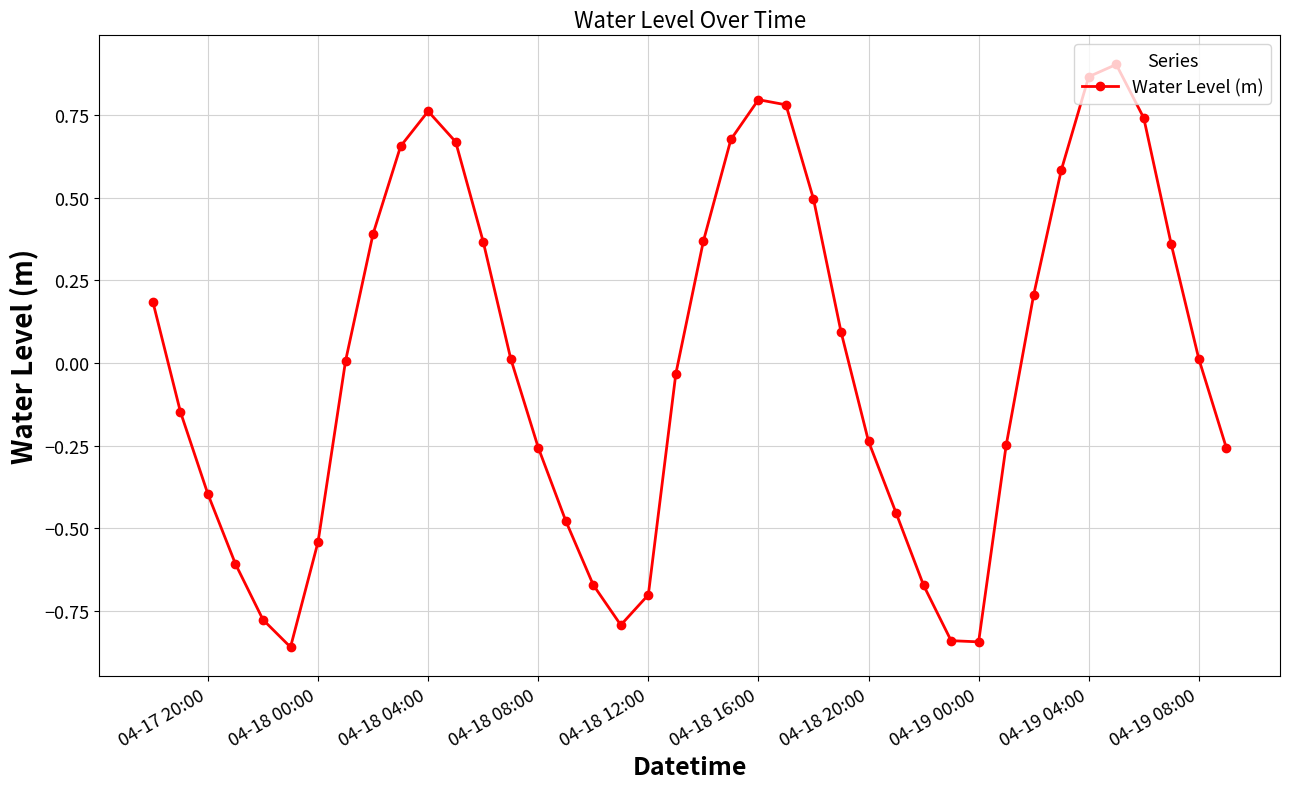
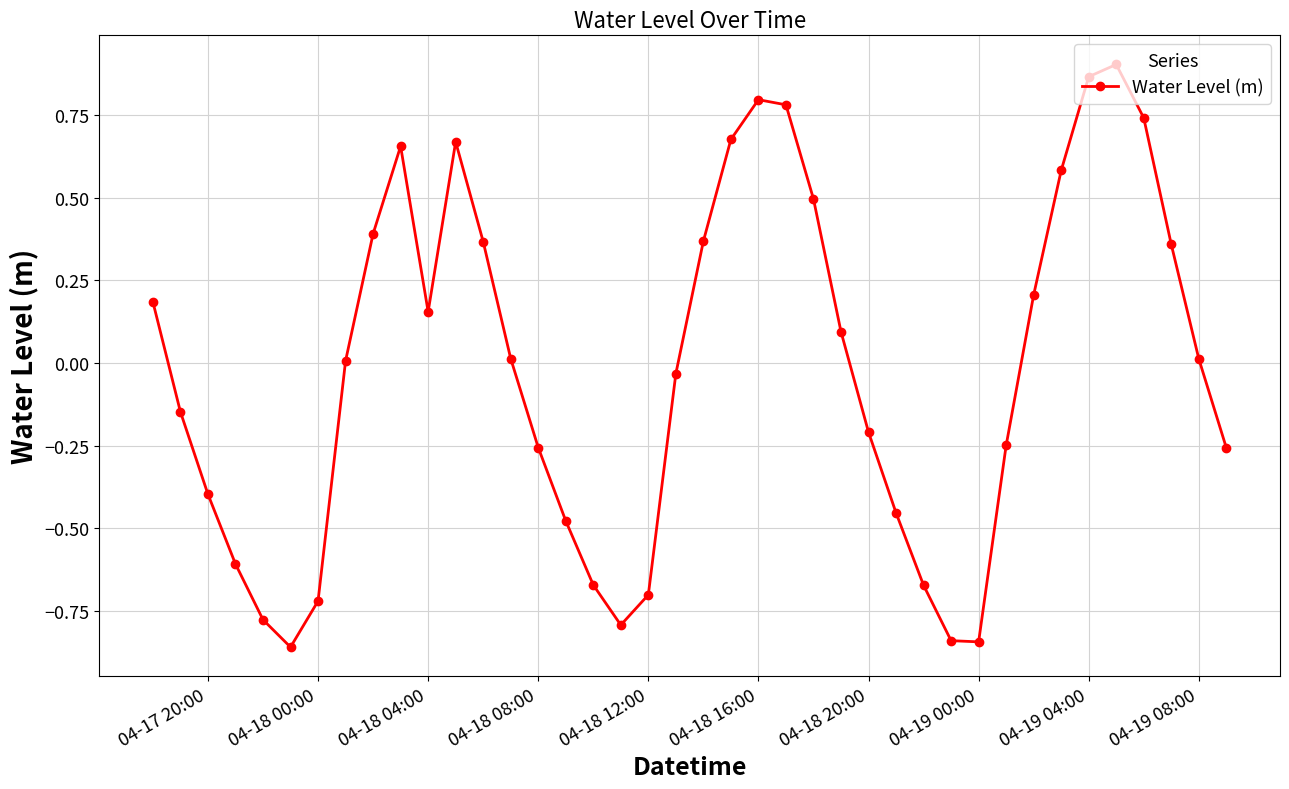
04-18 00:00: -0.54 -> -0.72
04-18 04:00: 0.76 -> 0.16
04-18 20:00: -0.24 -> -0.21
